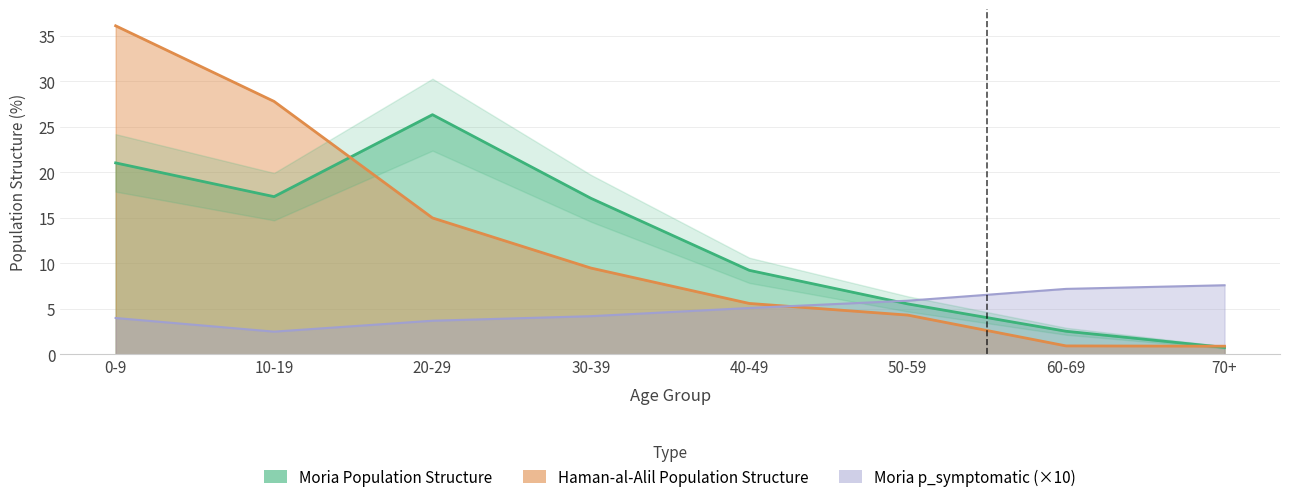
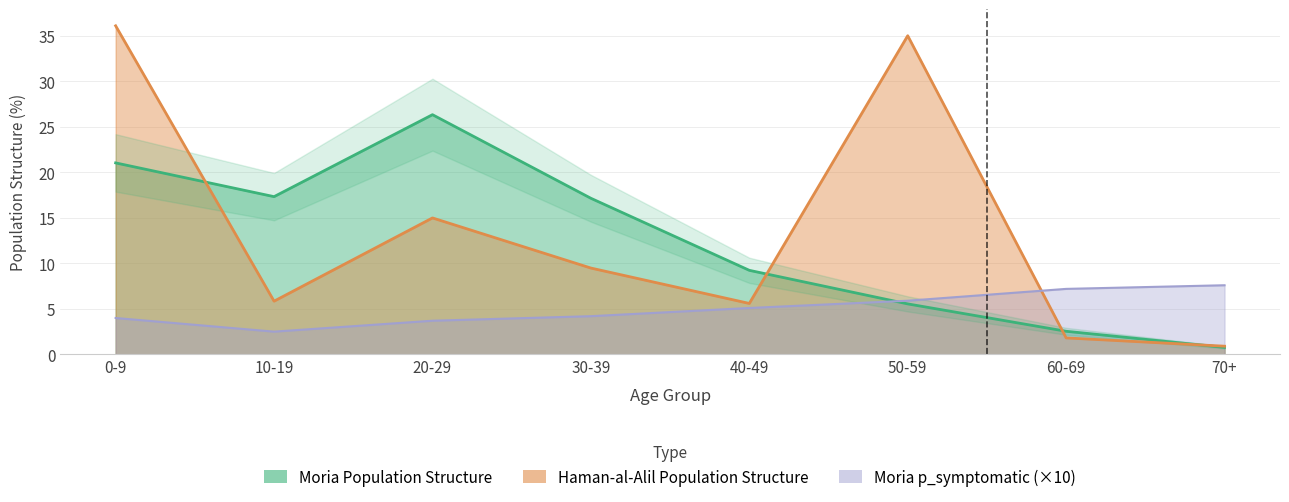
Haman-al-Alil Population Structure, 10-19: 28 -> 6
Haman-al-Alil Population Structure, 50-59: 4 -> 35
Haman-al-Alil Population Structure, 60-69: 1 -> 2
